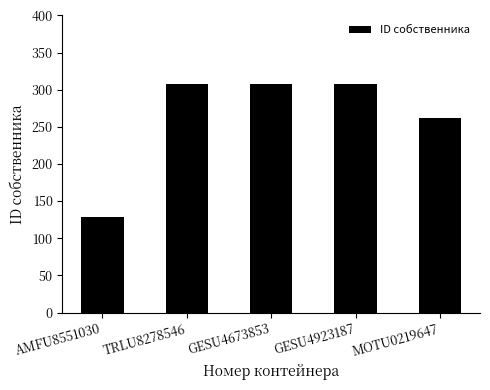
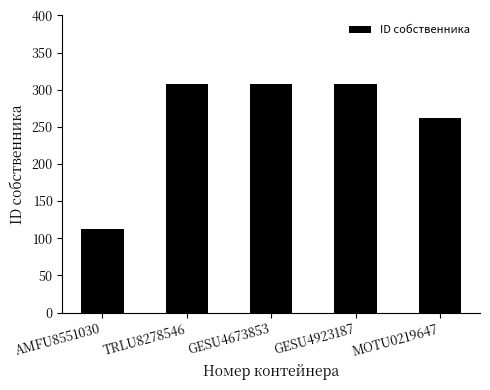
AMFU8551030: 130 -> 110
